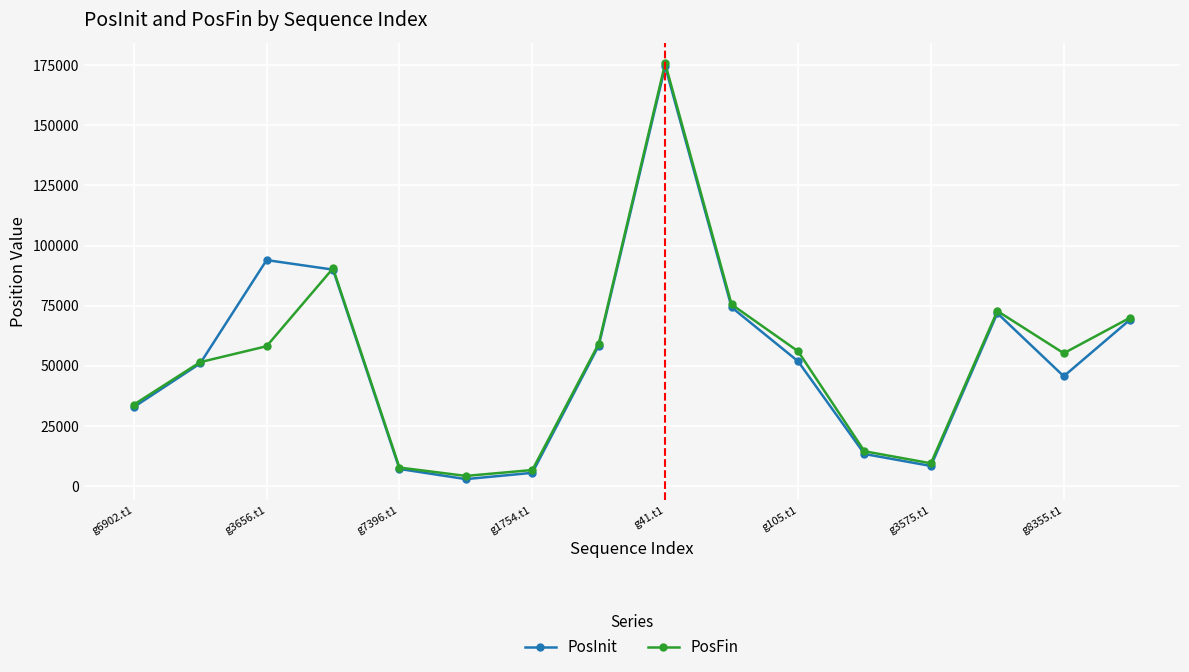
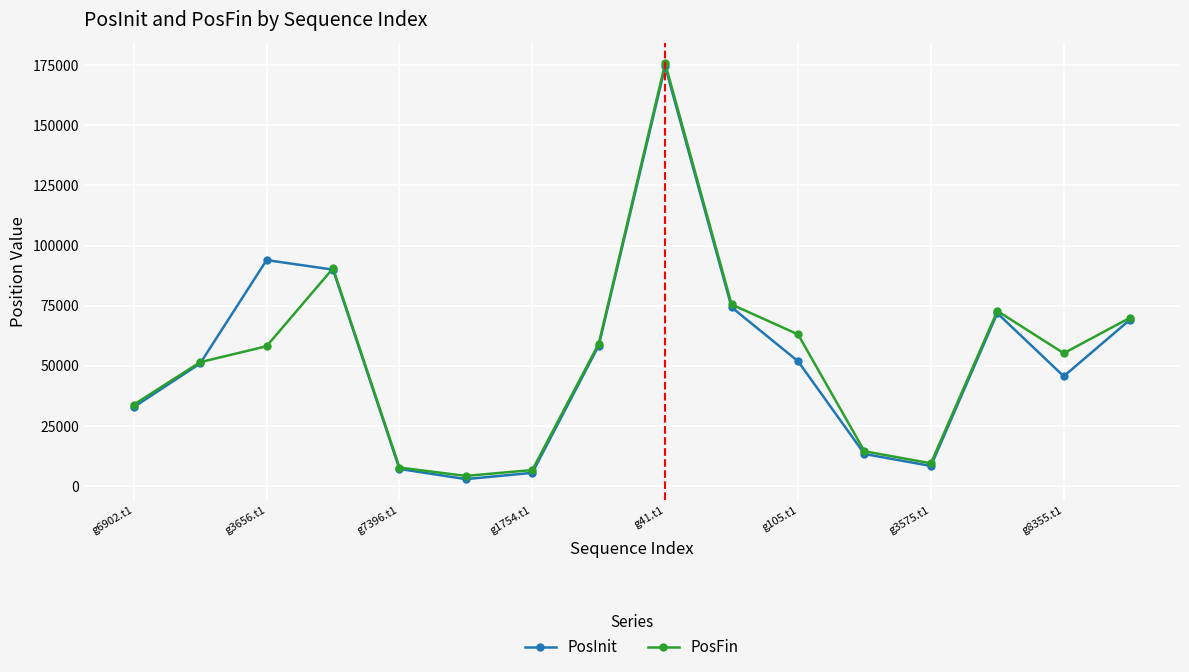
PosFin, g105.t1: 56000 -> 63000
